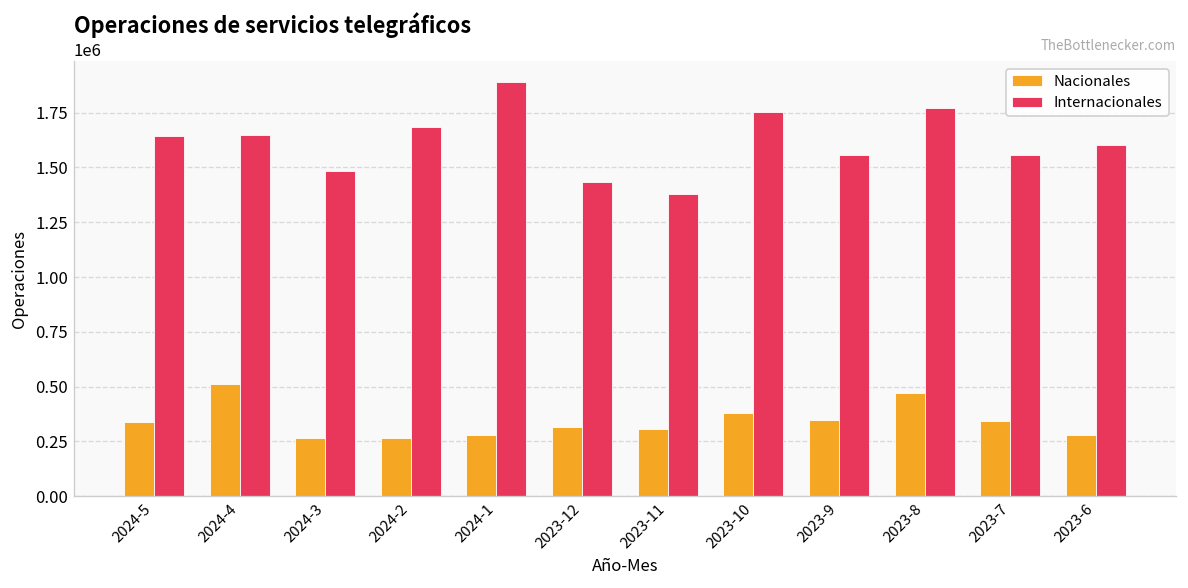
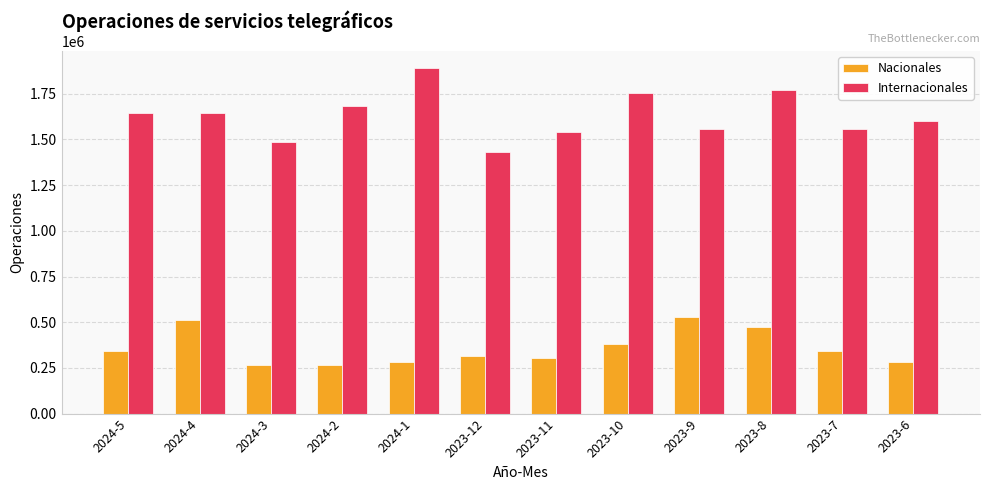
Internacionales, 2023-11: 1380000 -> 1540000
Nacionales, 2023-9: 350000 -> 530000
